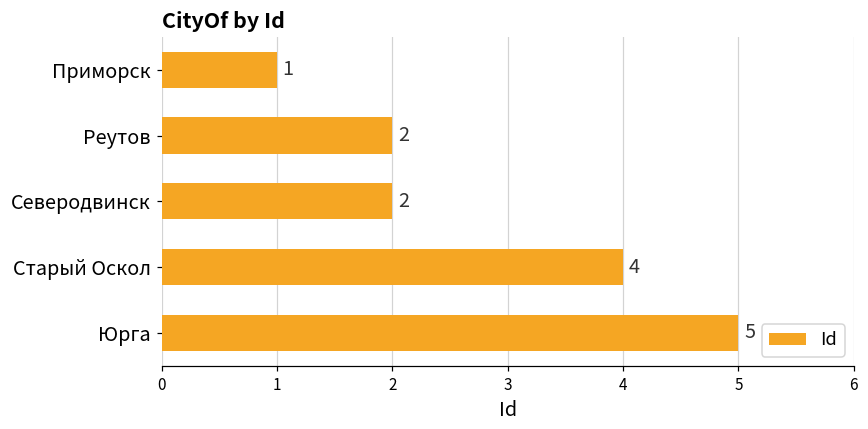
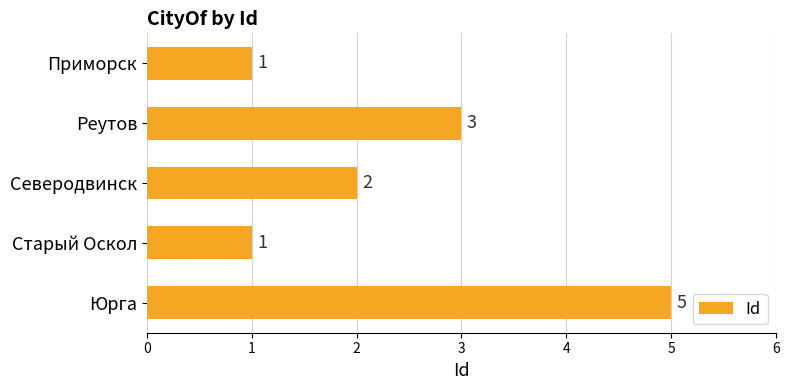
Реутов: 2 -> 3
Старый Оскол: 4 -> 1
